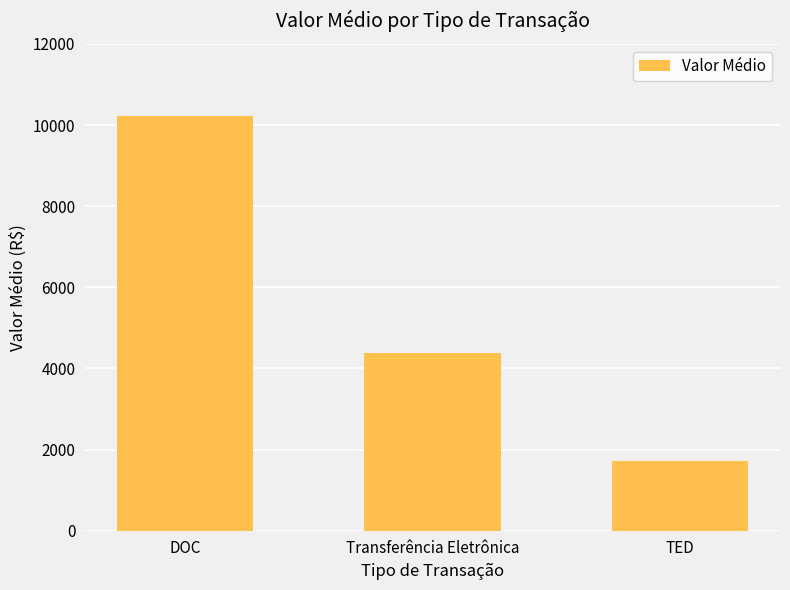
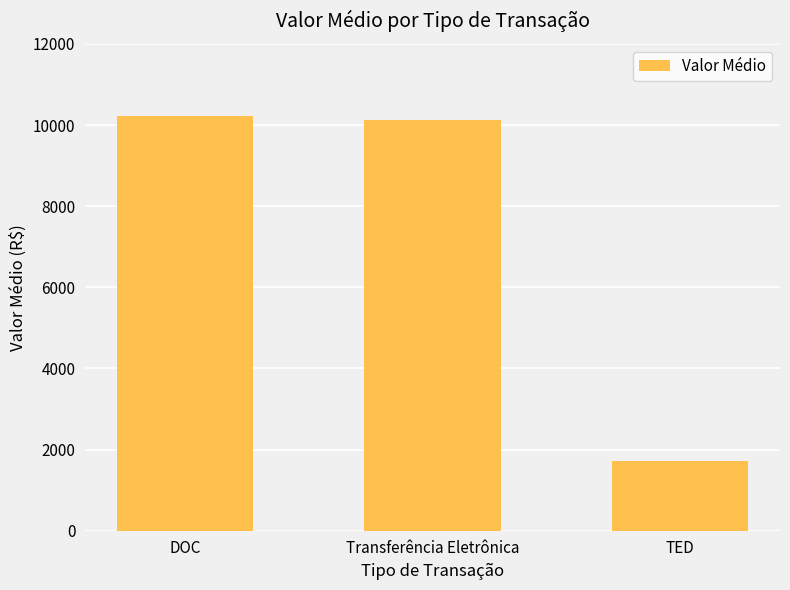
Transferência Eletrônica: 4400 -> 10100
